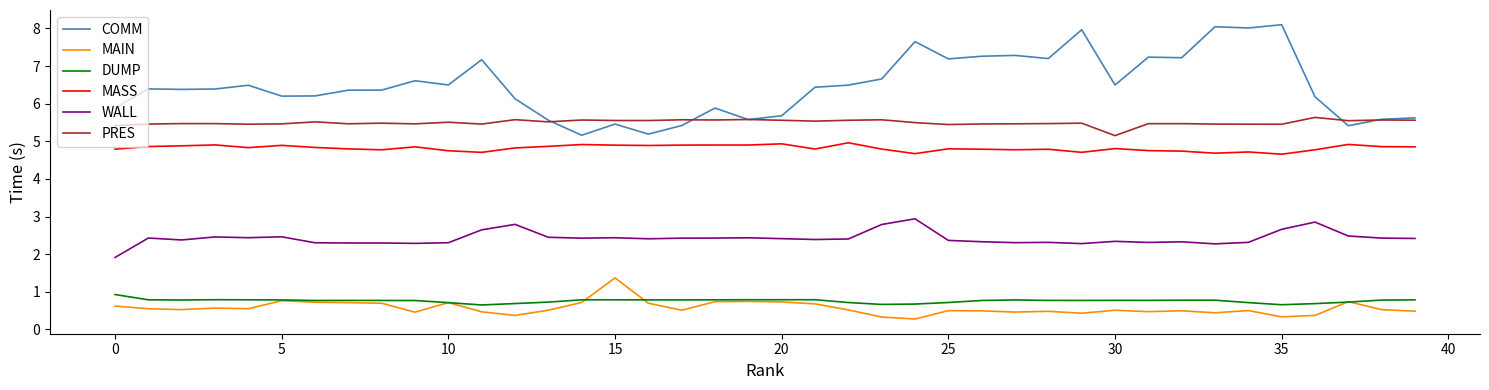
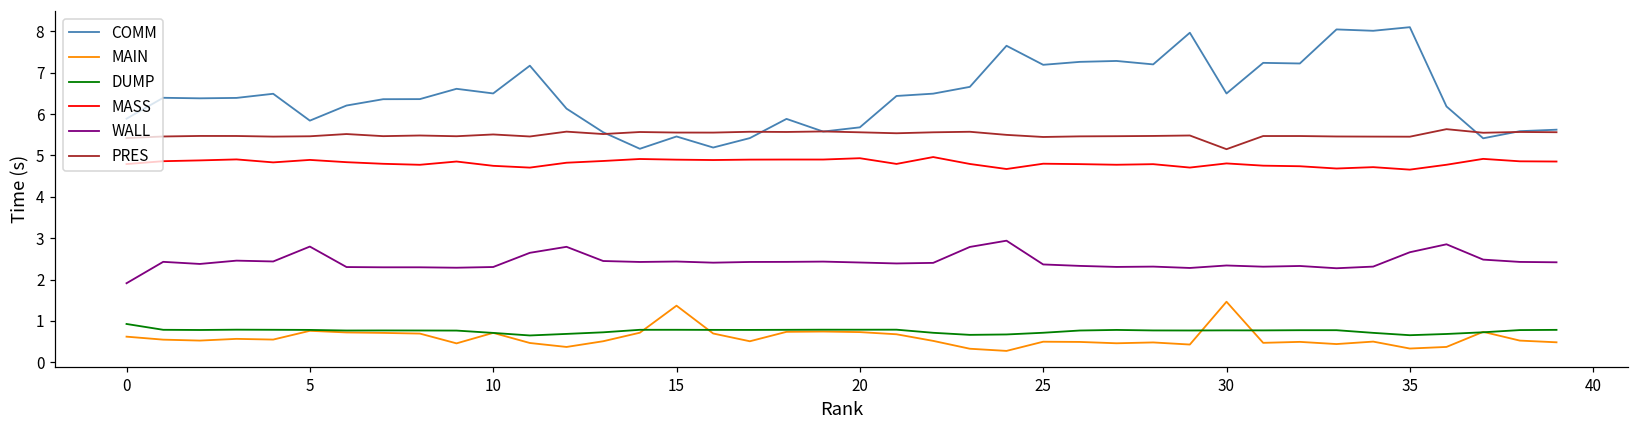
COMM, 5: 6.2 -> 5.8
WALL, 5: 2.5 -> 2.8
MAIN, 30: 0.5 -> 1.5
